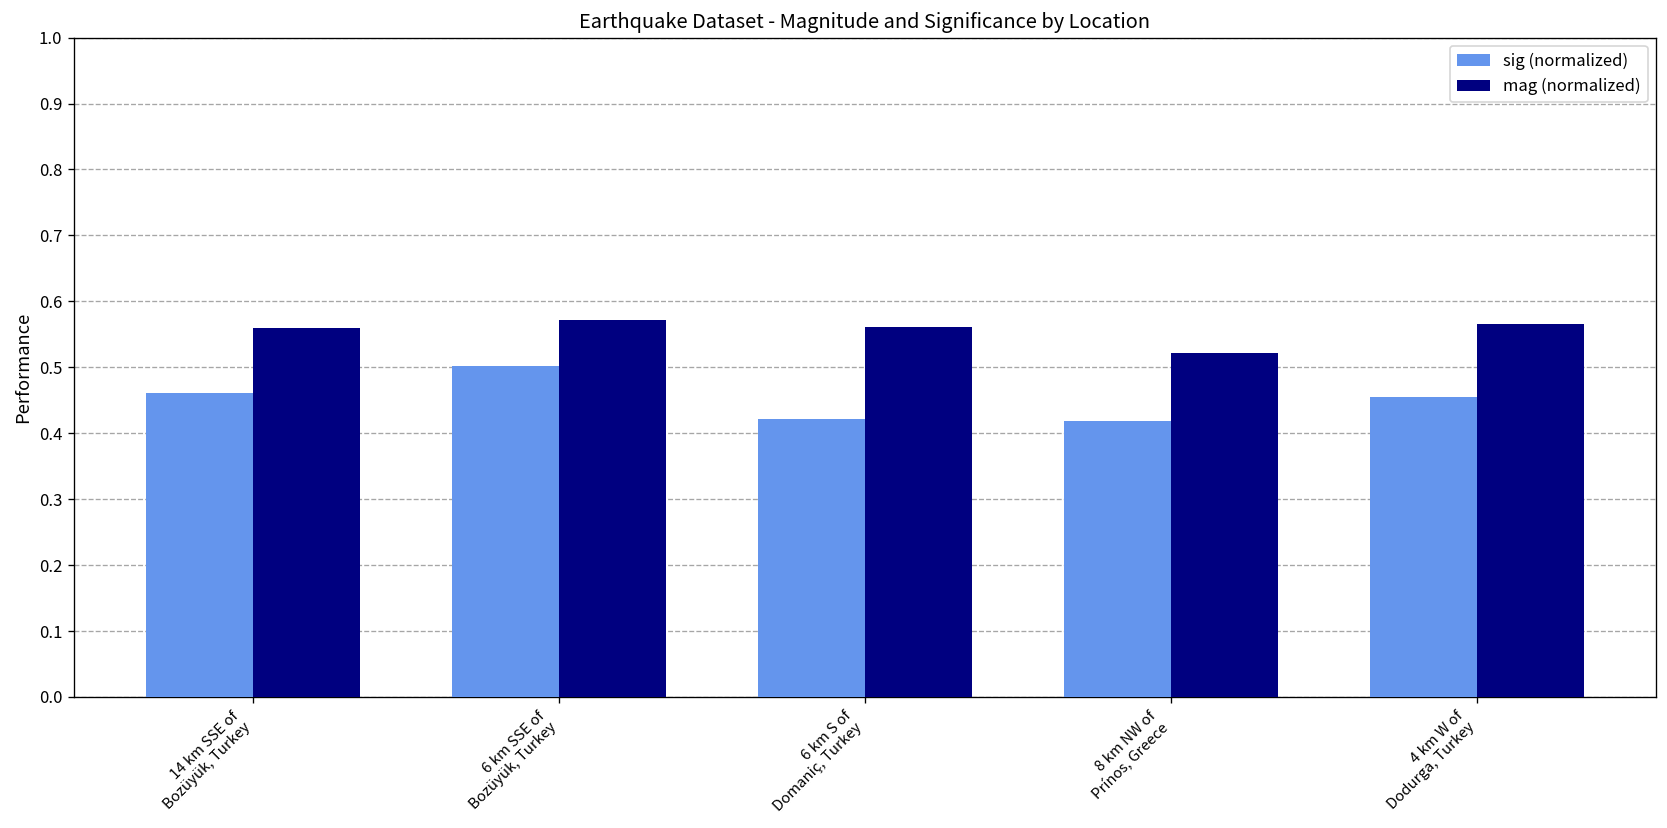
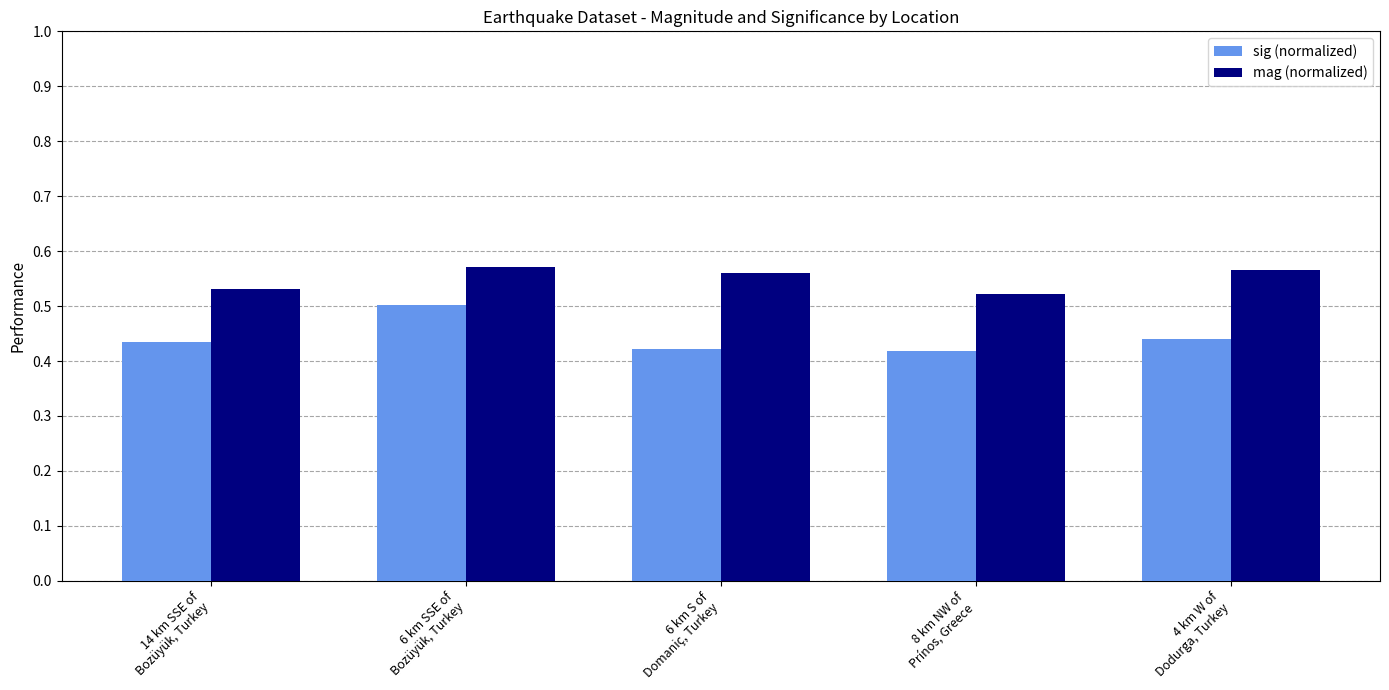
sig (normalized), 14 km SSE of Bozüyük, Turkey: 0.46 -> 0.43
mag (normalized), 14 km SSE of Bozüyük, Turkey: 0.56 -> 0.53
sig (normalized), 4 km W of Dodurga, Turkey: 0.46 -> 0.44
